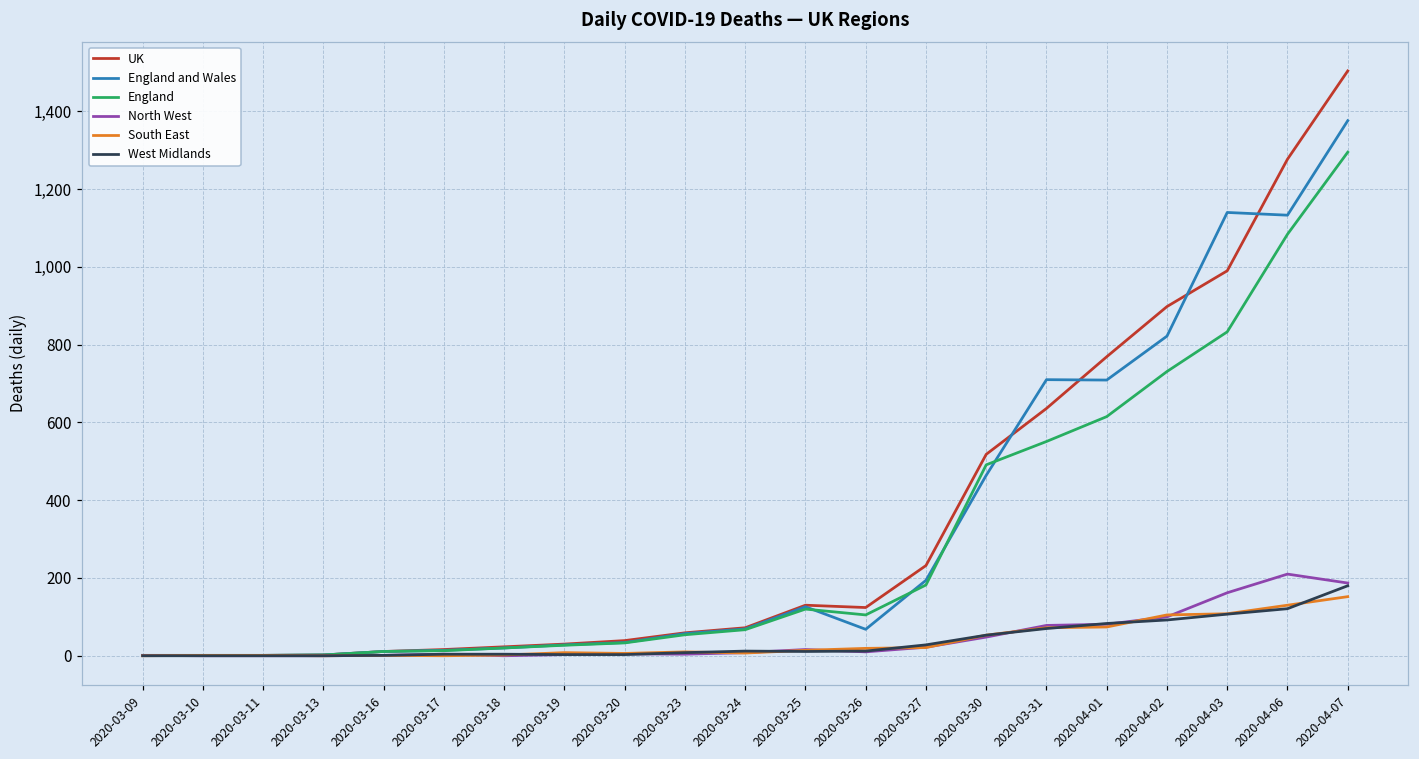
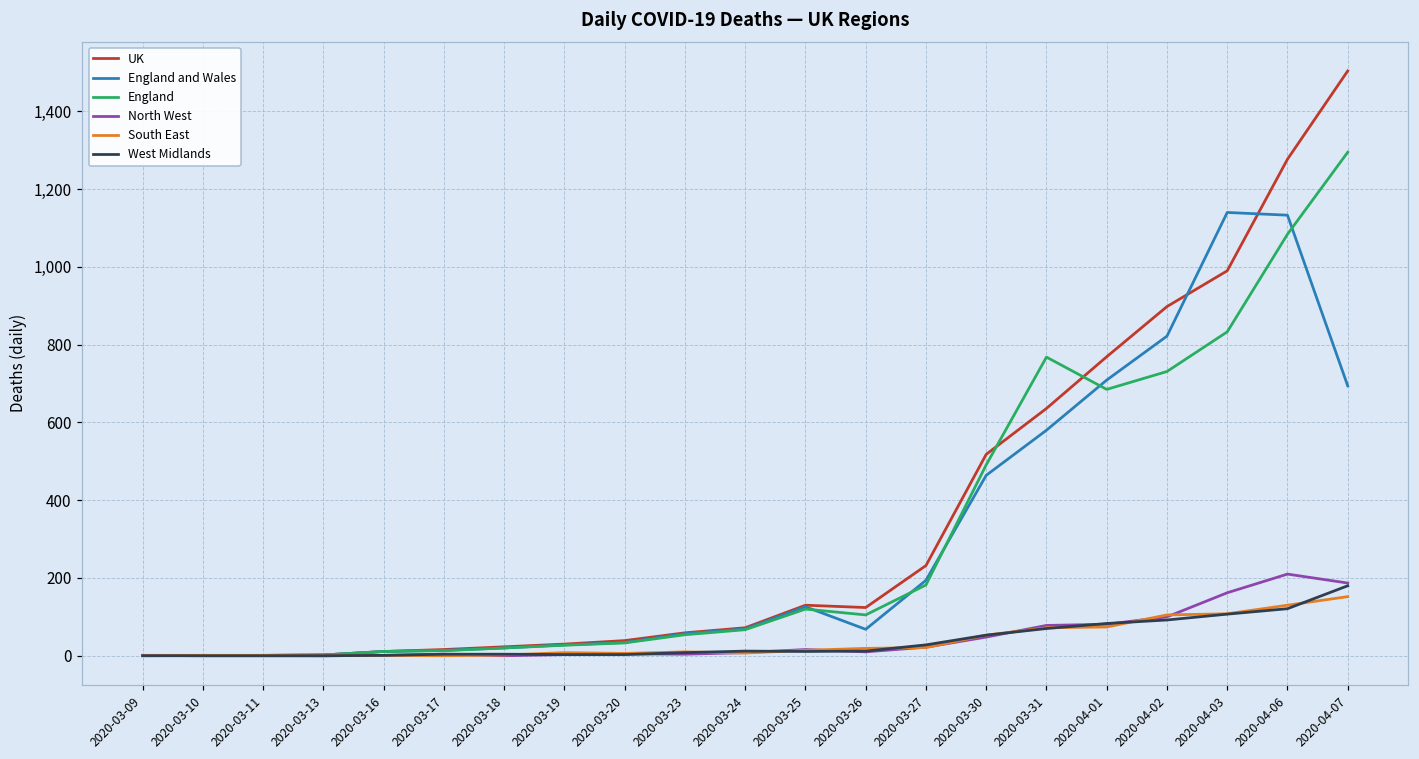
England and Wales, 2020-03-31: 710 -> 580
England, 2020-03-31: 550 -> 770
England, 2020-04-01: 620 -> 690
England and Wales, 2020-04-07: 1,380 -> 690
